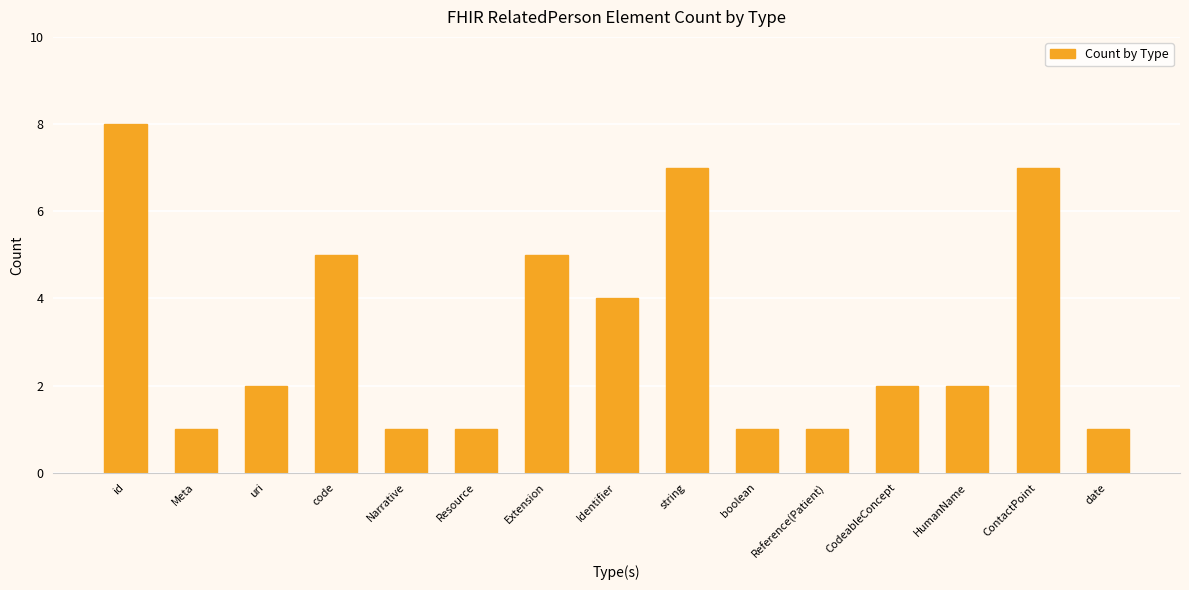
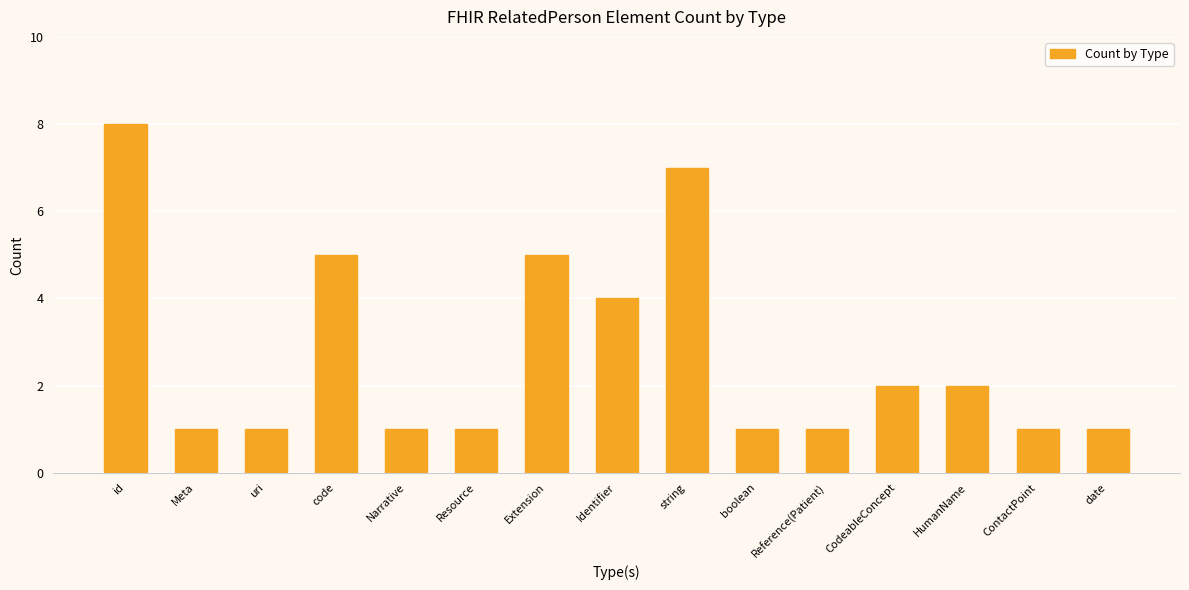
uri: 2 -> 1
ContactPoint: 7 -> 1
